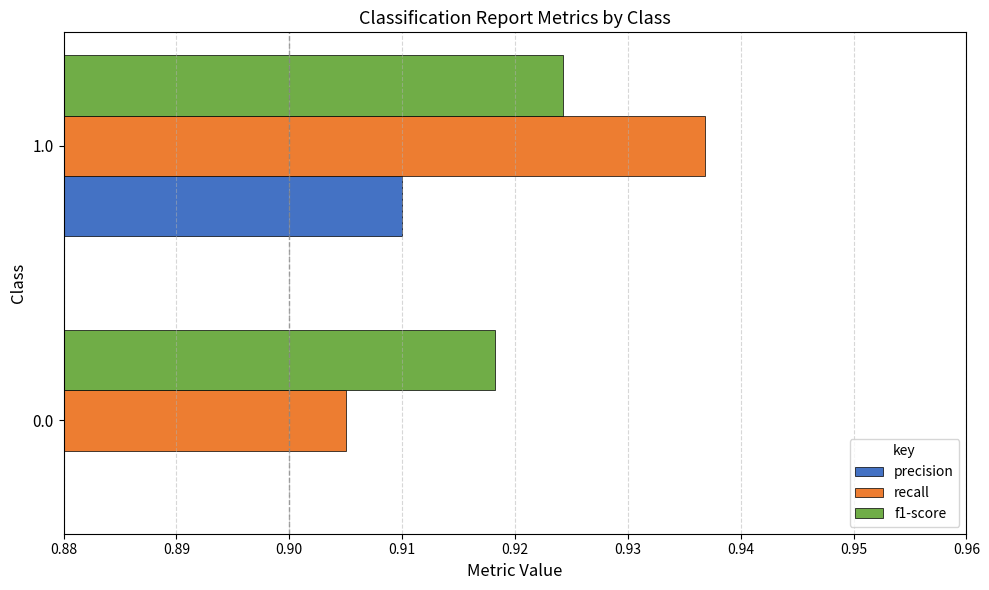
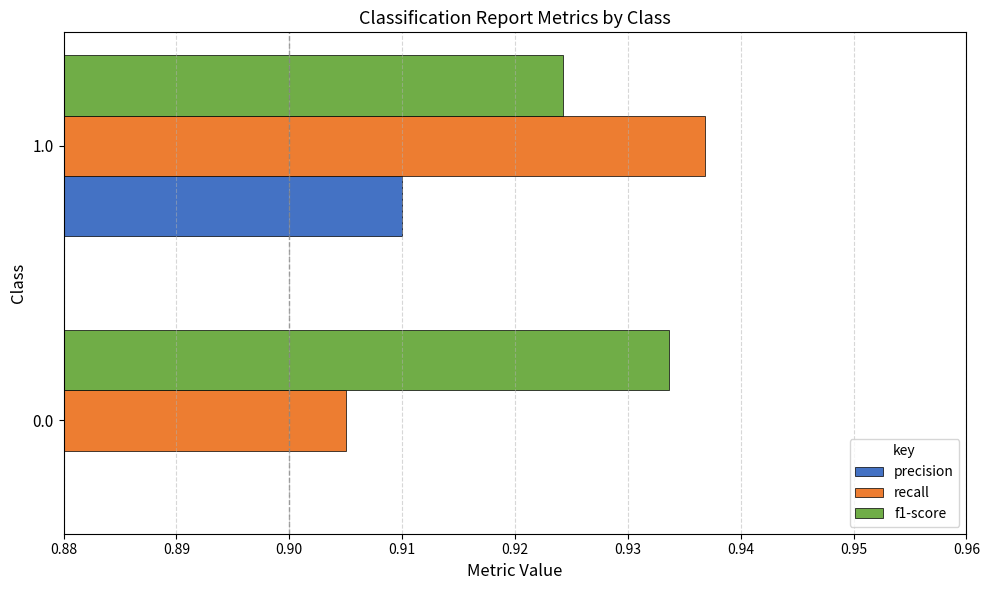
f1-score, 0.0: 0.9182 -> 0.9337
